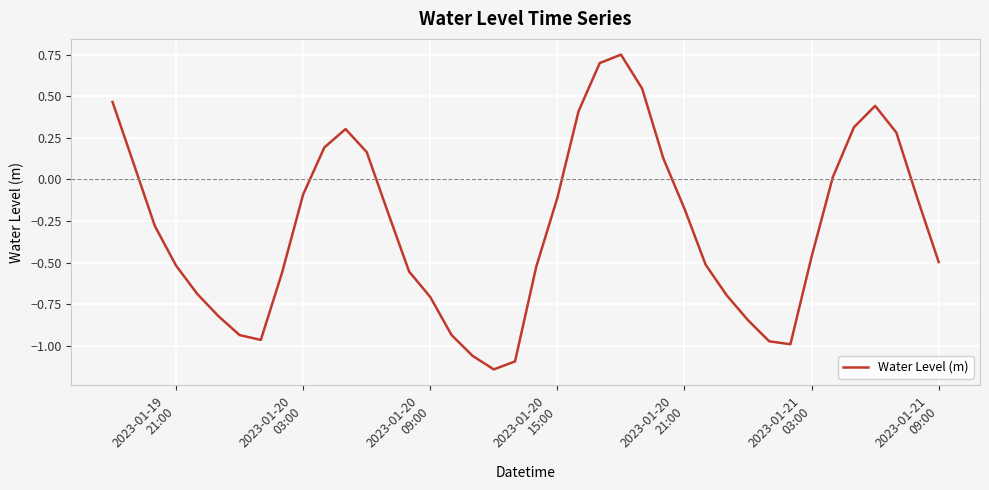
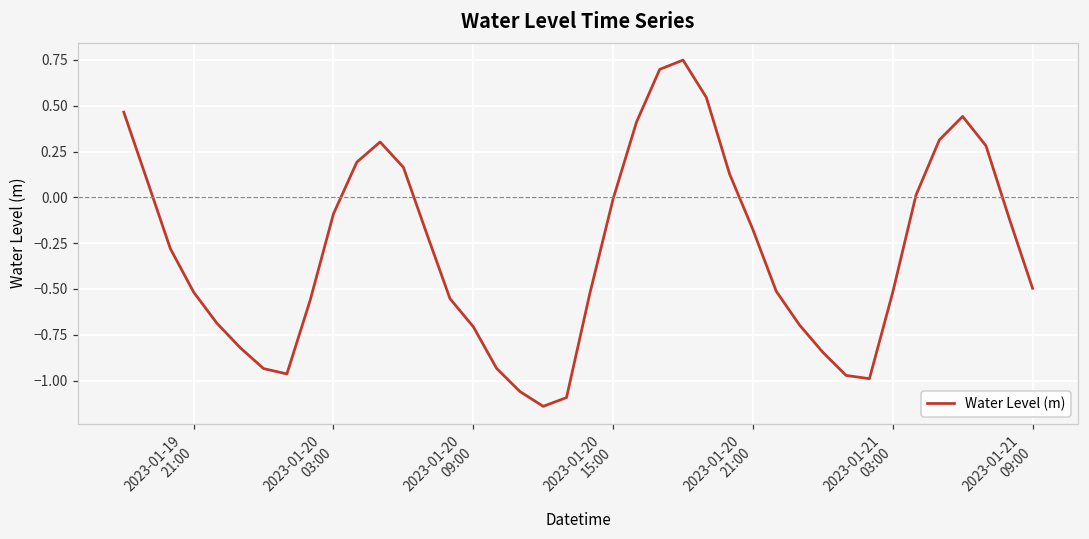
2023-01-20 15:00: -0.11 -> -0.01
2023-01-21 03:00: -0.46 -> -0.52
